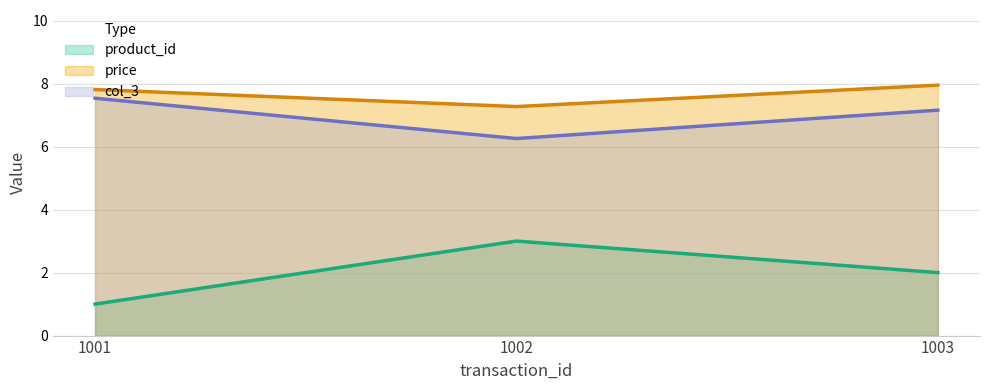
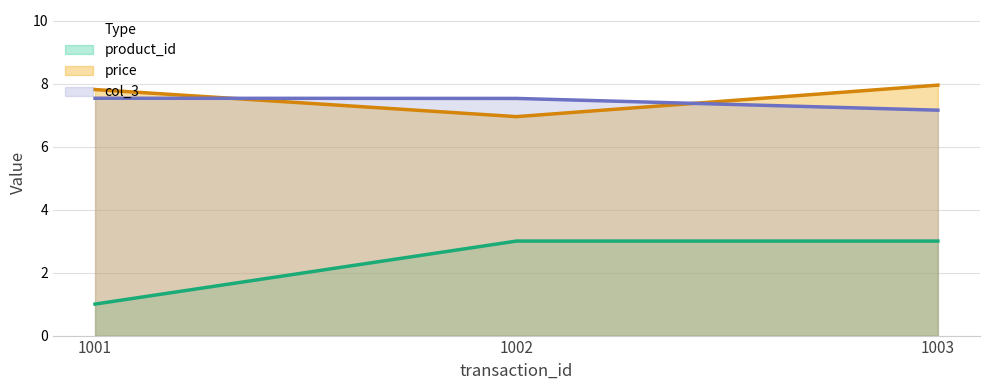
price, 1002: 7.3 -> 7.0
col_3, 1002: 6.3 -> 7.5
product_id, 1003: 2 -> 3
